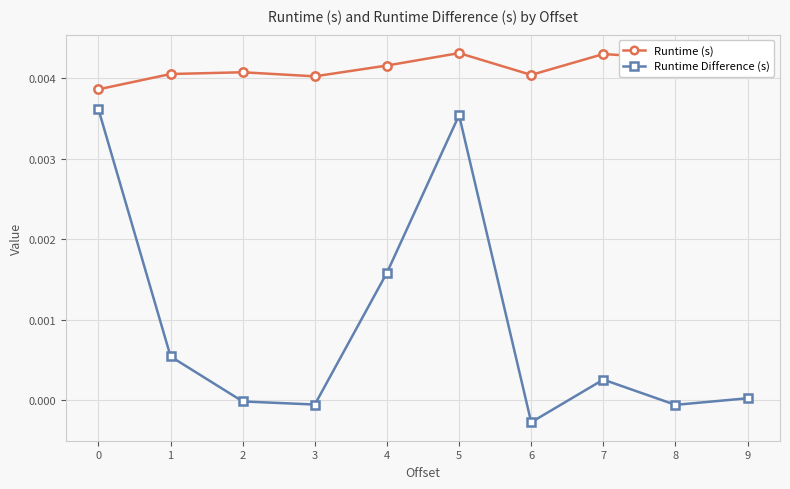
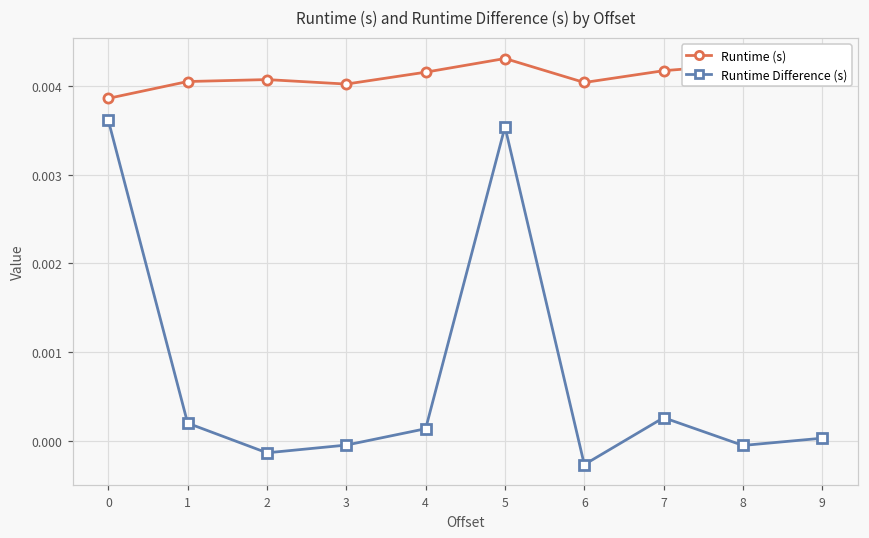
Runtime Difference (s), 1: 0.0005 -> 0.0002
Runtime Difference (s), 2: 0.0000 -> -0.0001
Runtime Difference (s), 4: 0.0016 -> 0.0001
Runtime (s), 7: 0.0043 -> 0.0042
